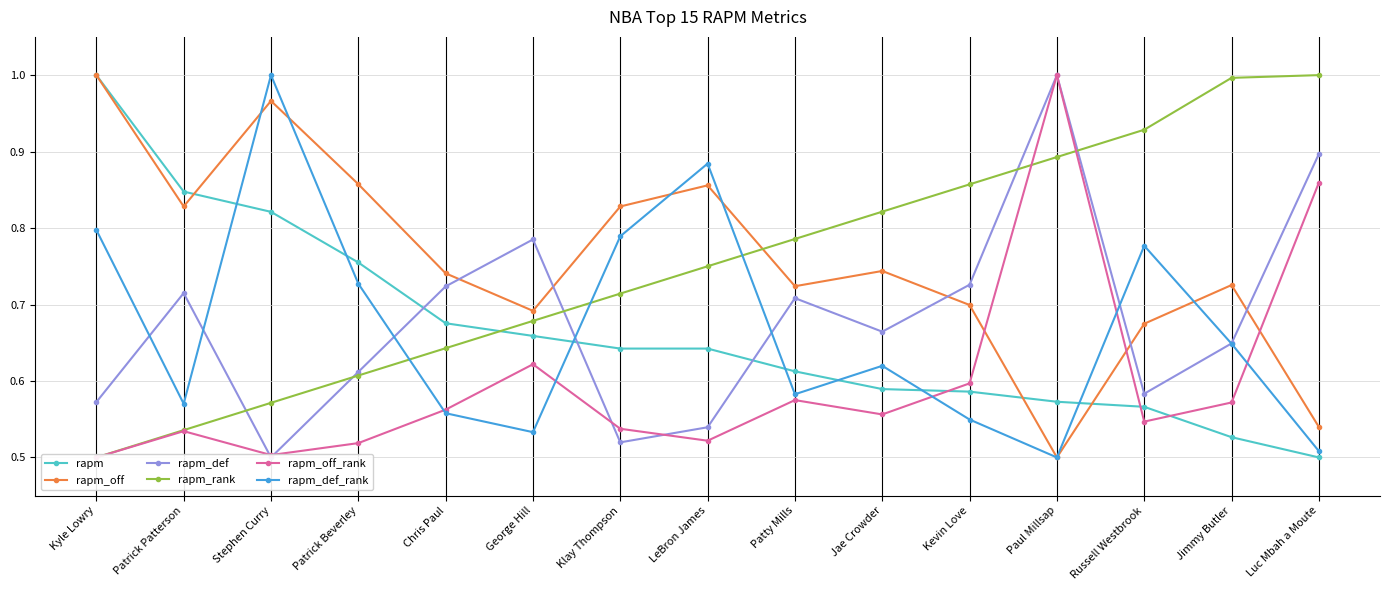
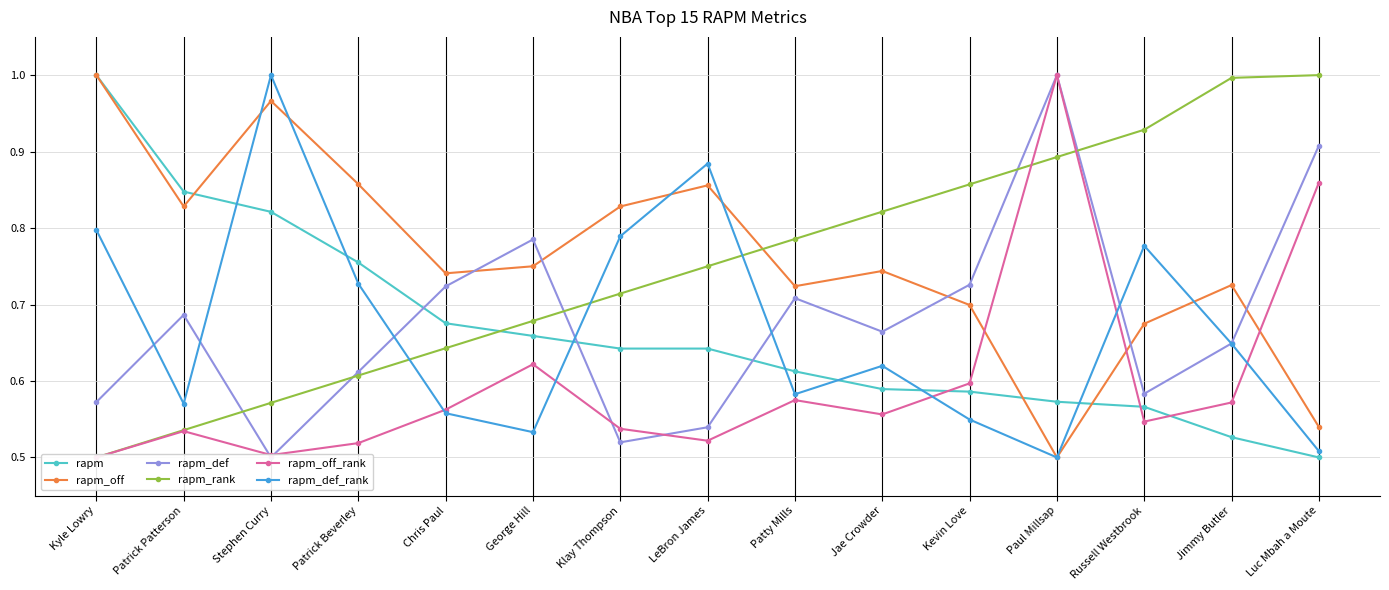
rapm_def, Patrick Patterson: 0.71 -> 0.69
rapm_off, George Hill: 0.69 -> 0.75
rapm_def, Luc Mbah a Moute: 0.90 -> 0.91
